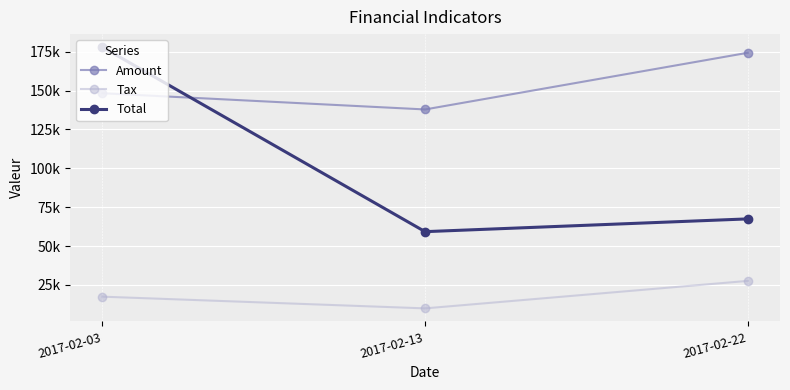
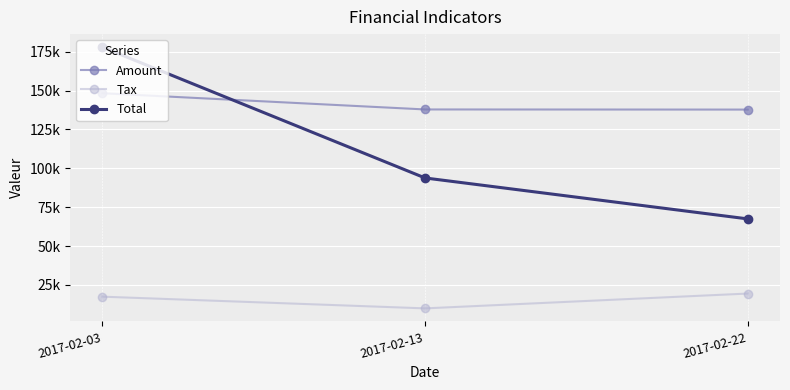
Total, 2017-02-13: 59000 -> 94000
Amount, 2017-02-22: 174000 -> 138000
Tax, 2017-02-22: 28000 -> 19000
